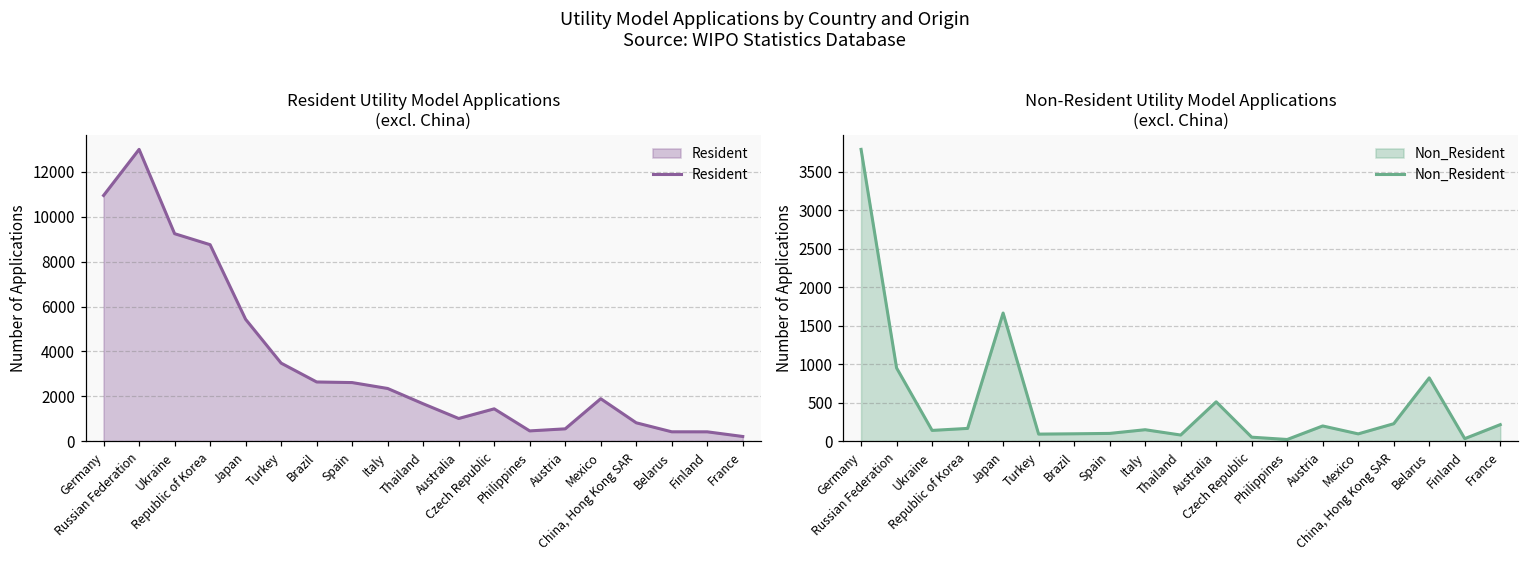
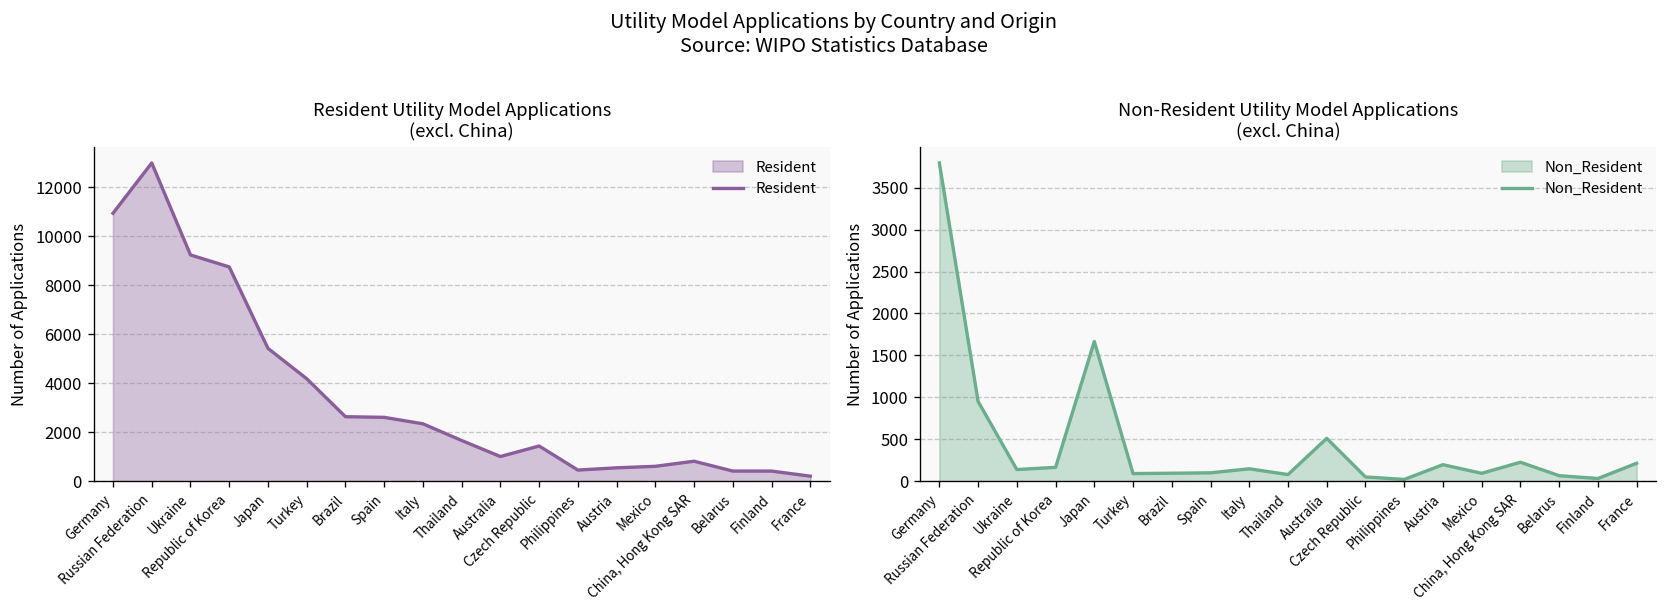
Resident Utility Model Applications (excl. China), Turkey: 3500 -> 4200
Resident Utility Model Applications (excl. China), Mexico: 1900 -> 600
Non-Resident Utility Model Applications (excl. China), Belarus: 800 -> 100
